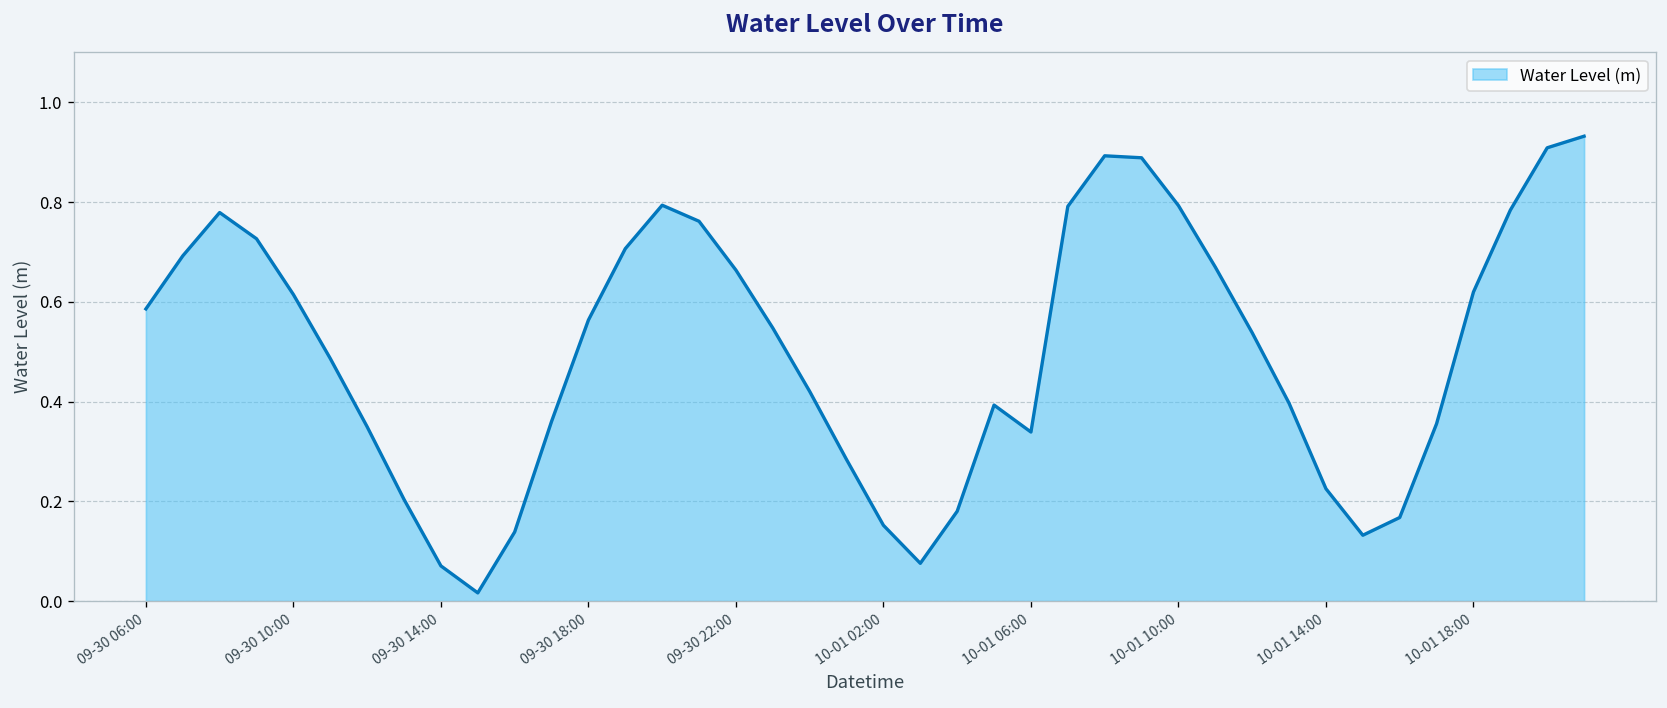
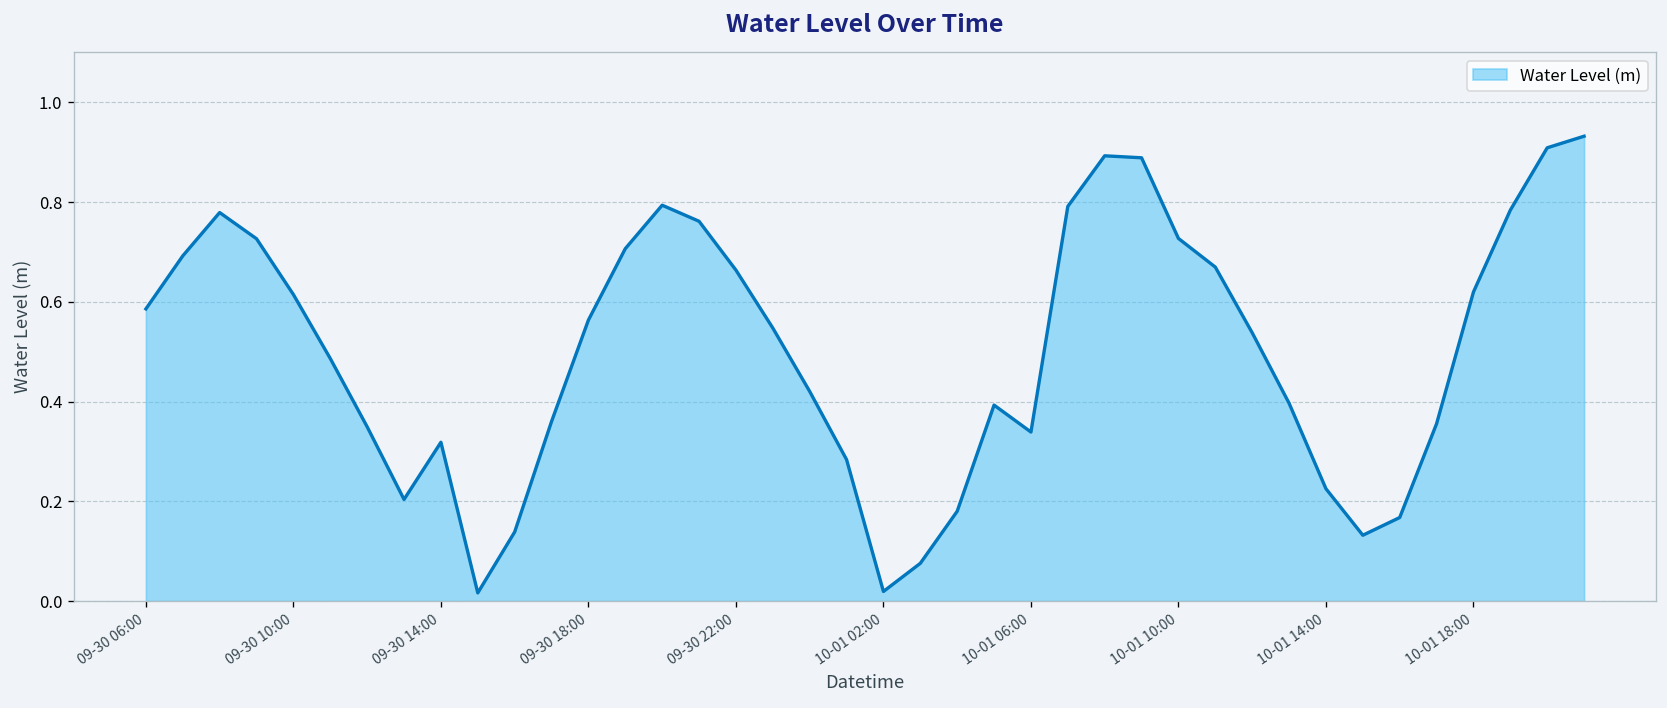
09-30 14:00: 0.07 -> 0.32
10-01 02:00: 0.15 -> 0.02
10-01 10:00: 0.79 -> 0.73
